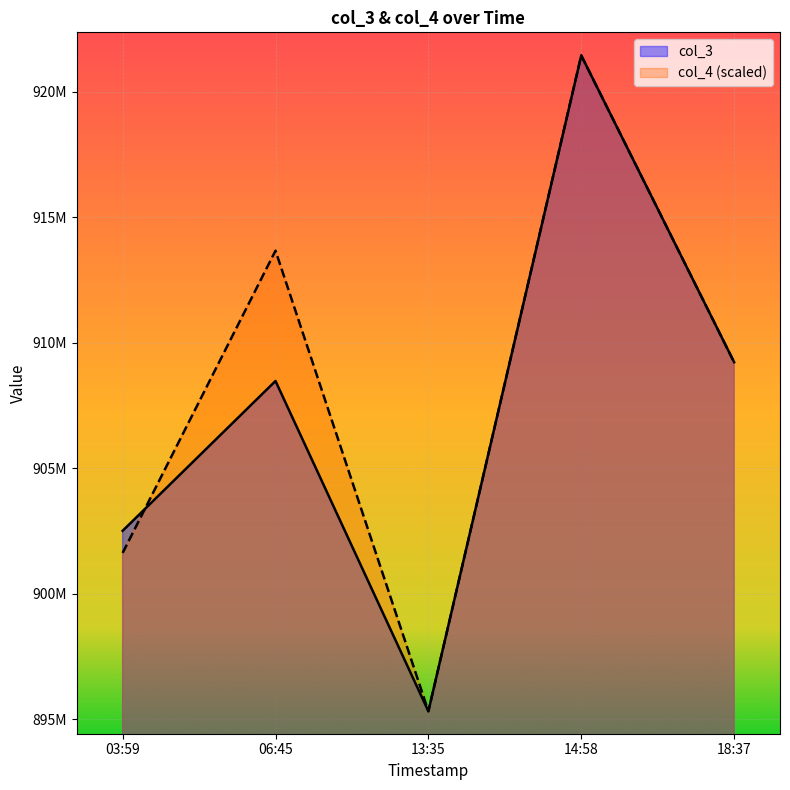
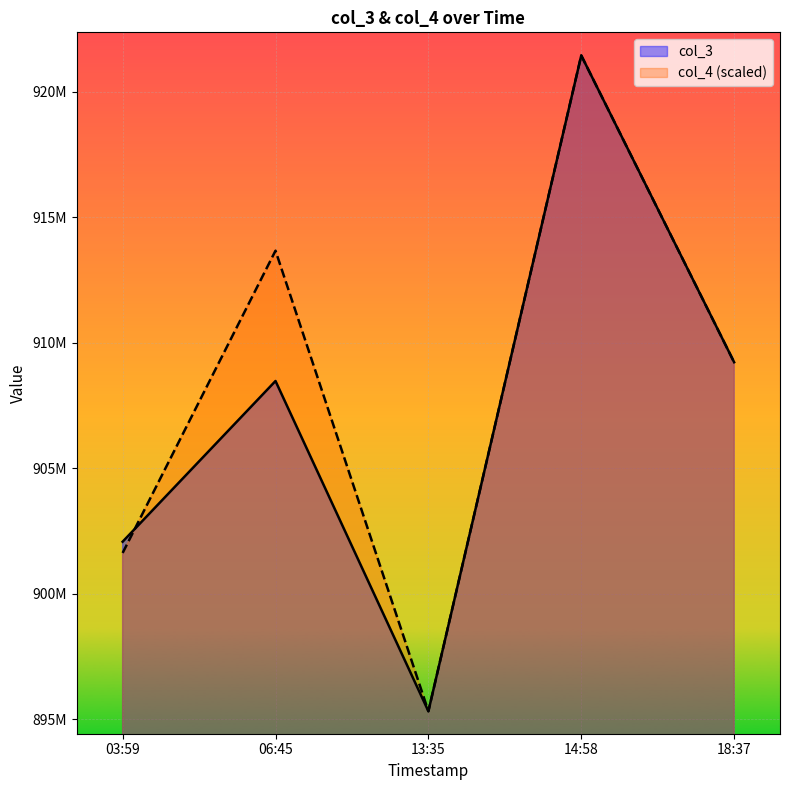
col_3, 03:59: 902500000 -> 902100000
